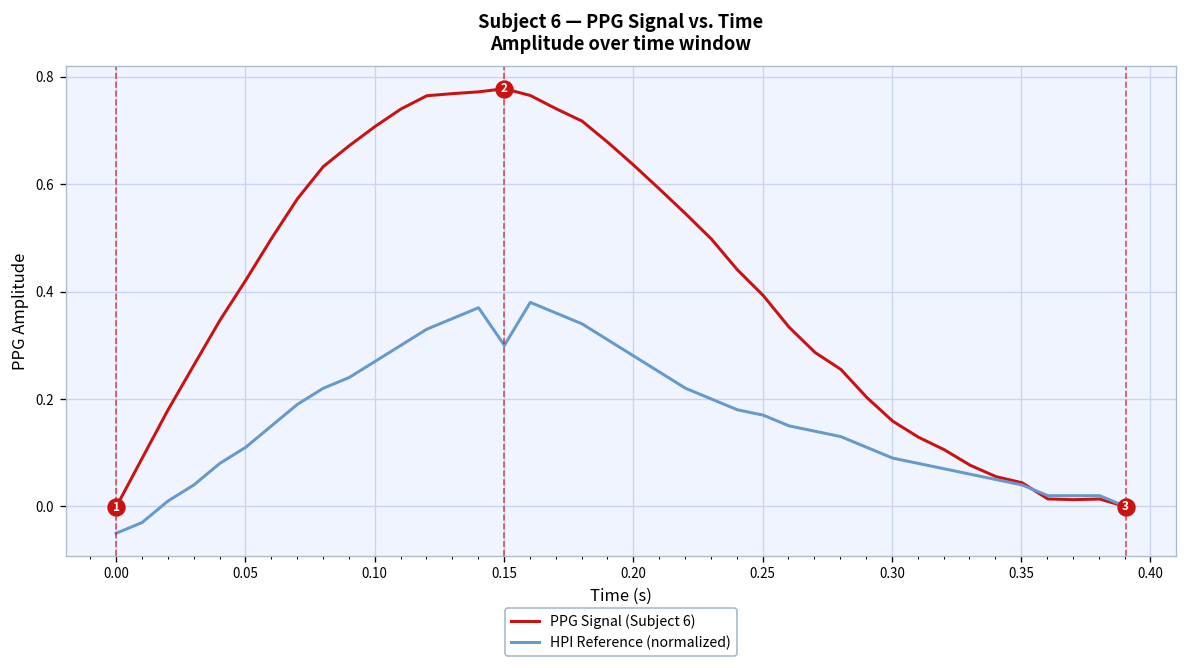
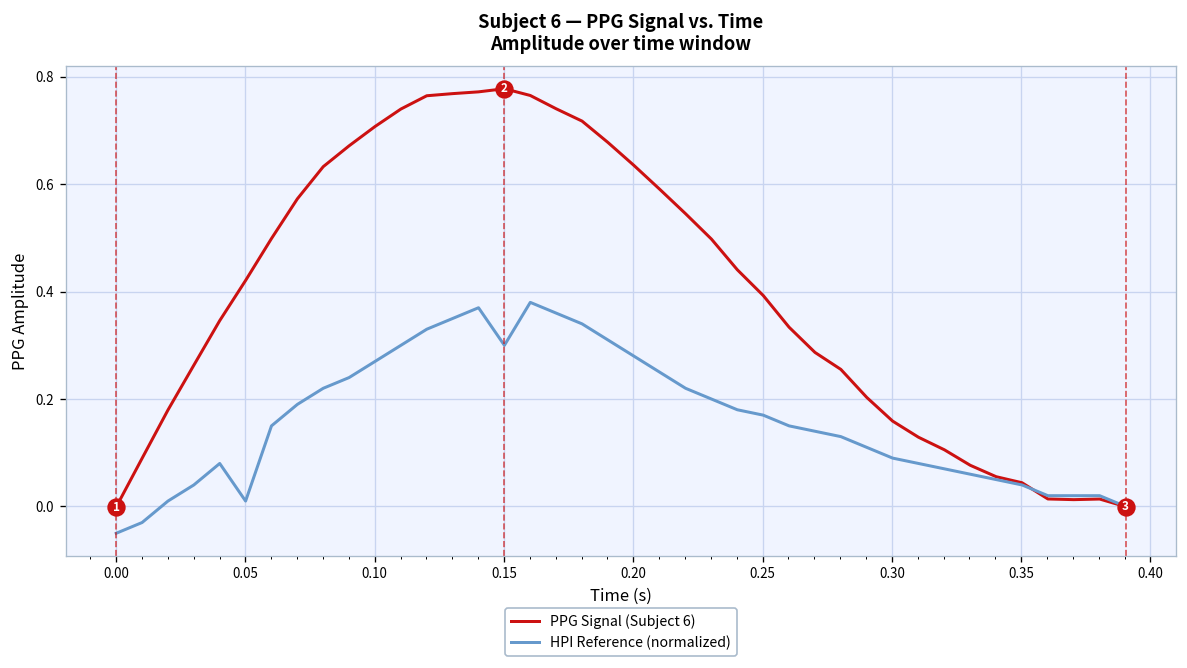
HPI Reference (normalized), 0.05: 0.11 -> 0.01
